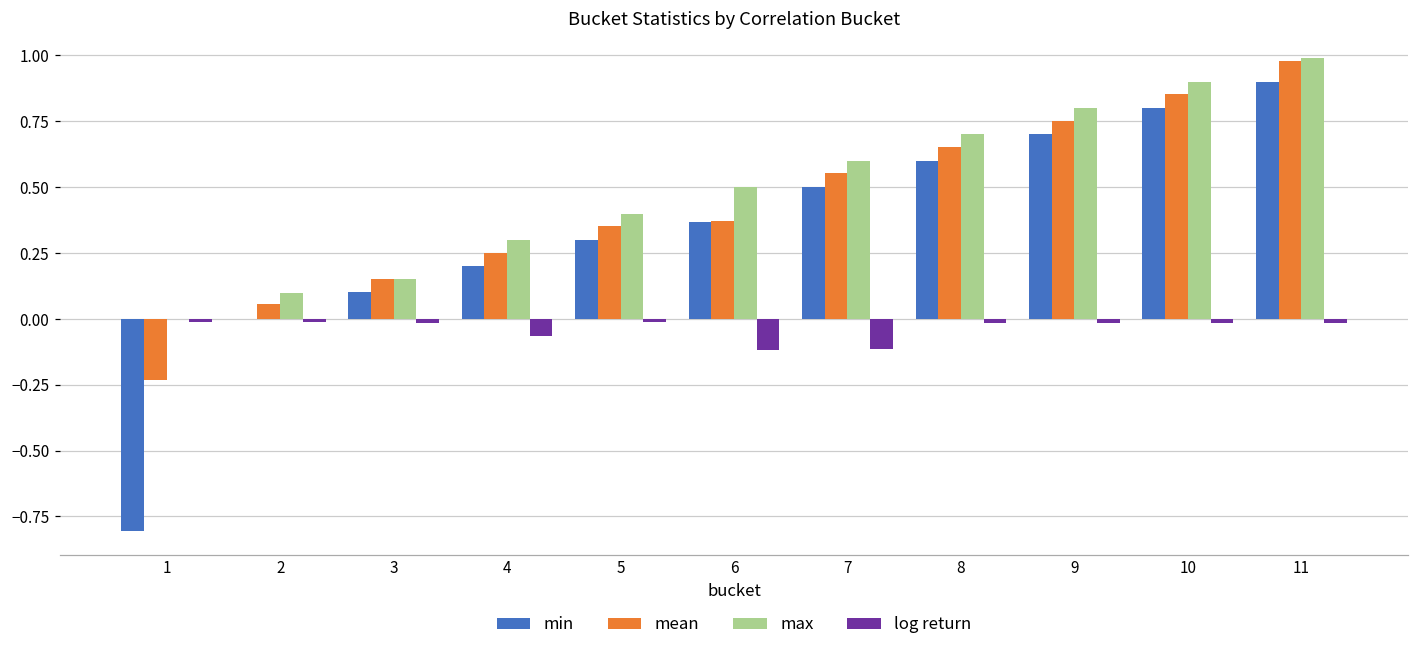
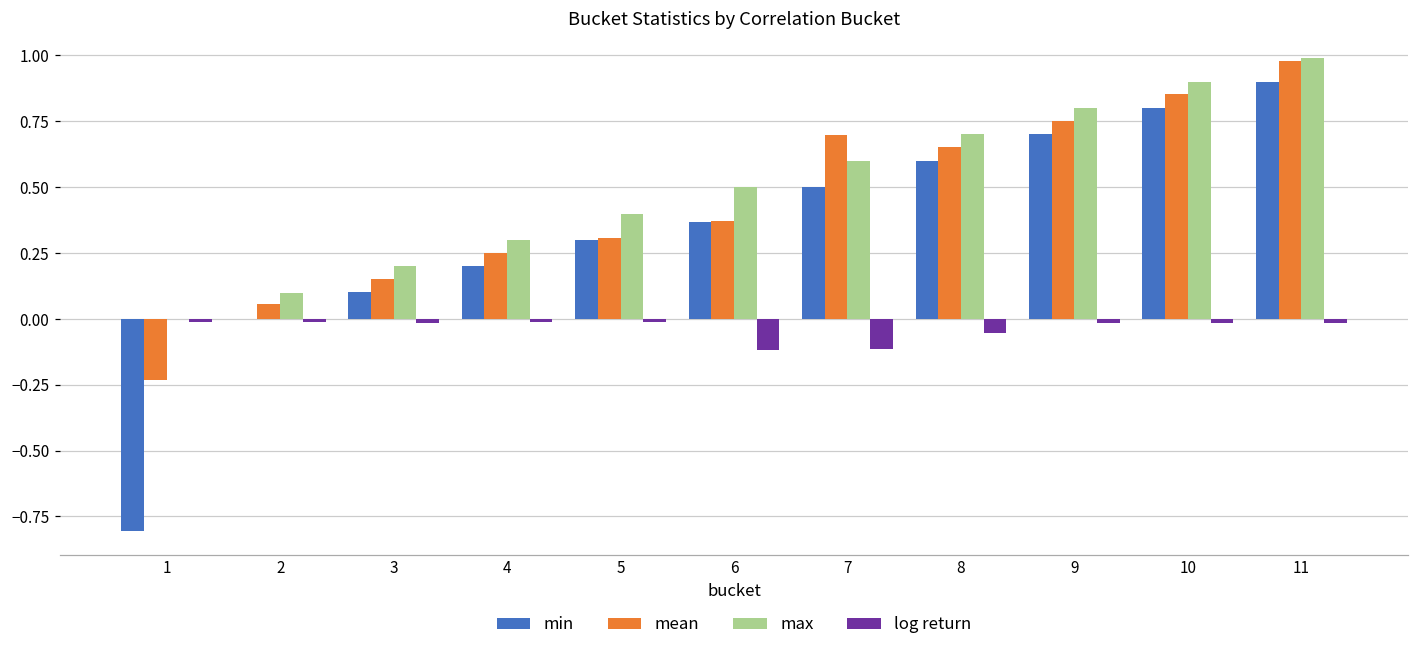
max, 3: 0.15 -> 0.20
log return, 4: -0.07 -> -0.01
mean, 5: 0.35 -> 0.30
mean, 7: 0.55 -> 0.70
log return, 8: -0.02 -> -0.05
